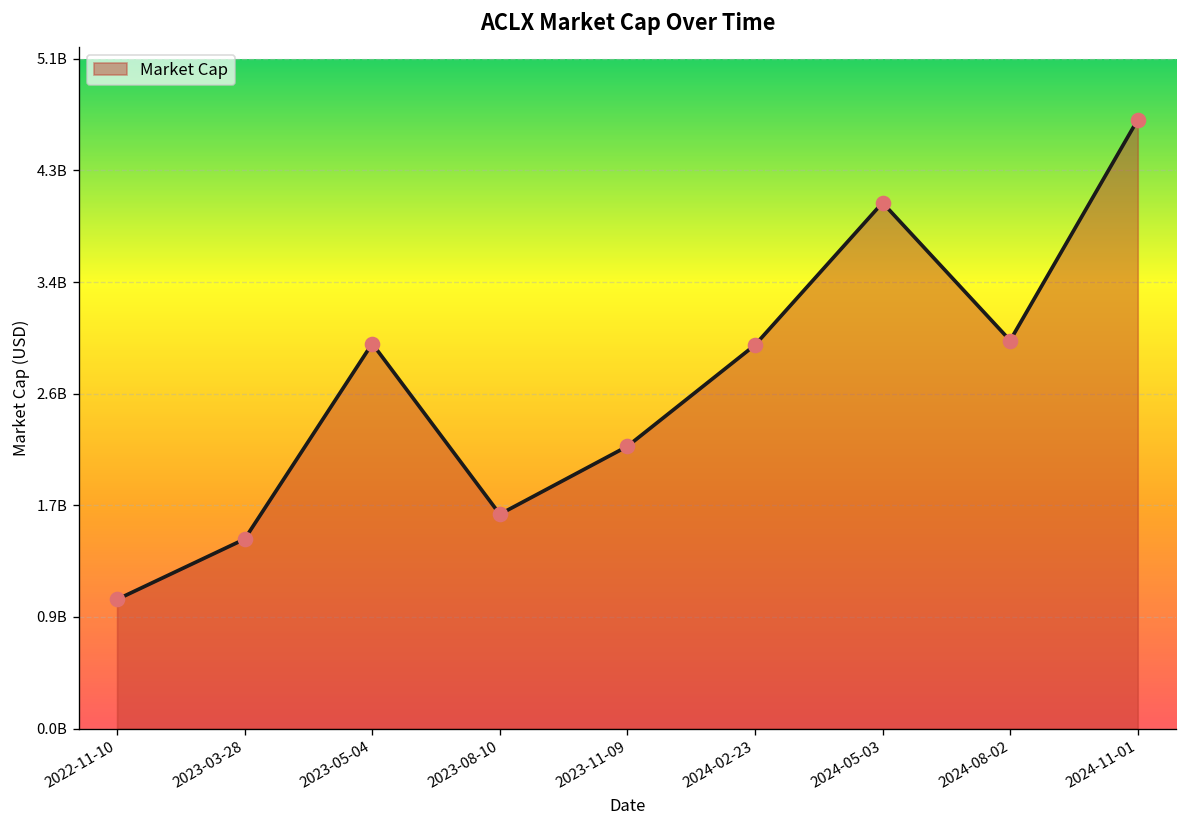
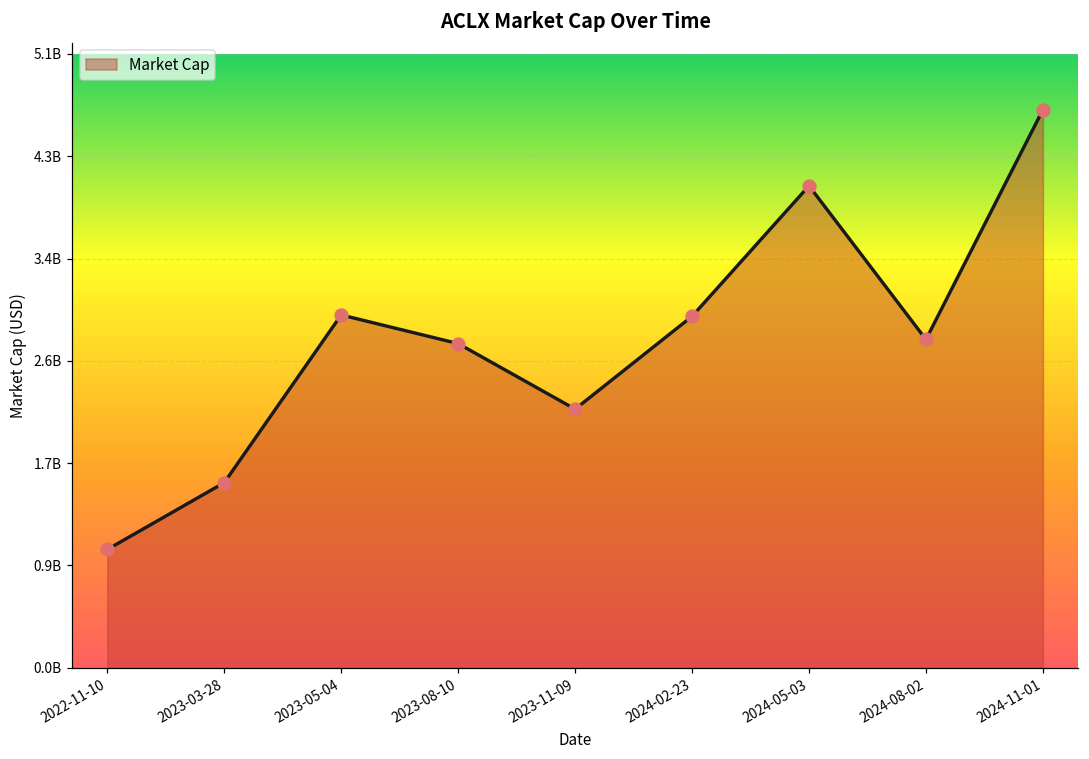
2023-03-28: 1450000000 -> 1550000000
2023-08-10: 1640000000 -> 2710000000
2024-08-02: 2970000000 -> 2740000000
